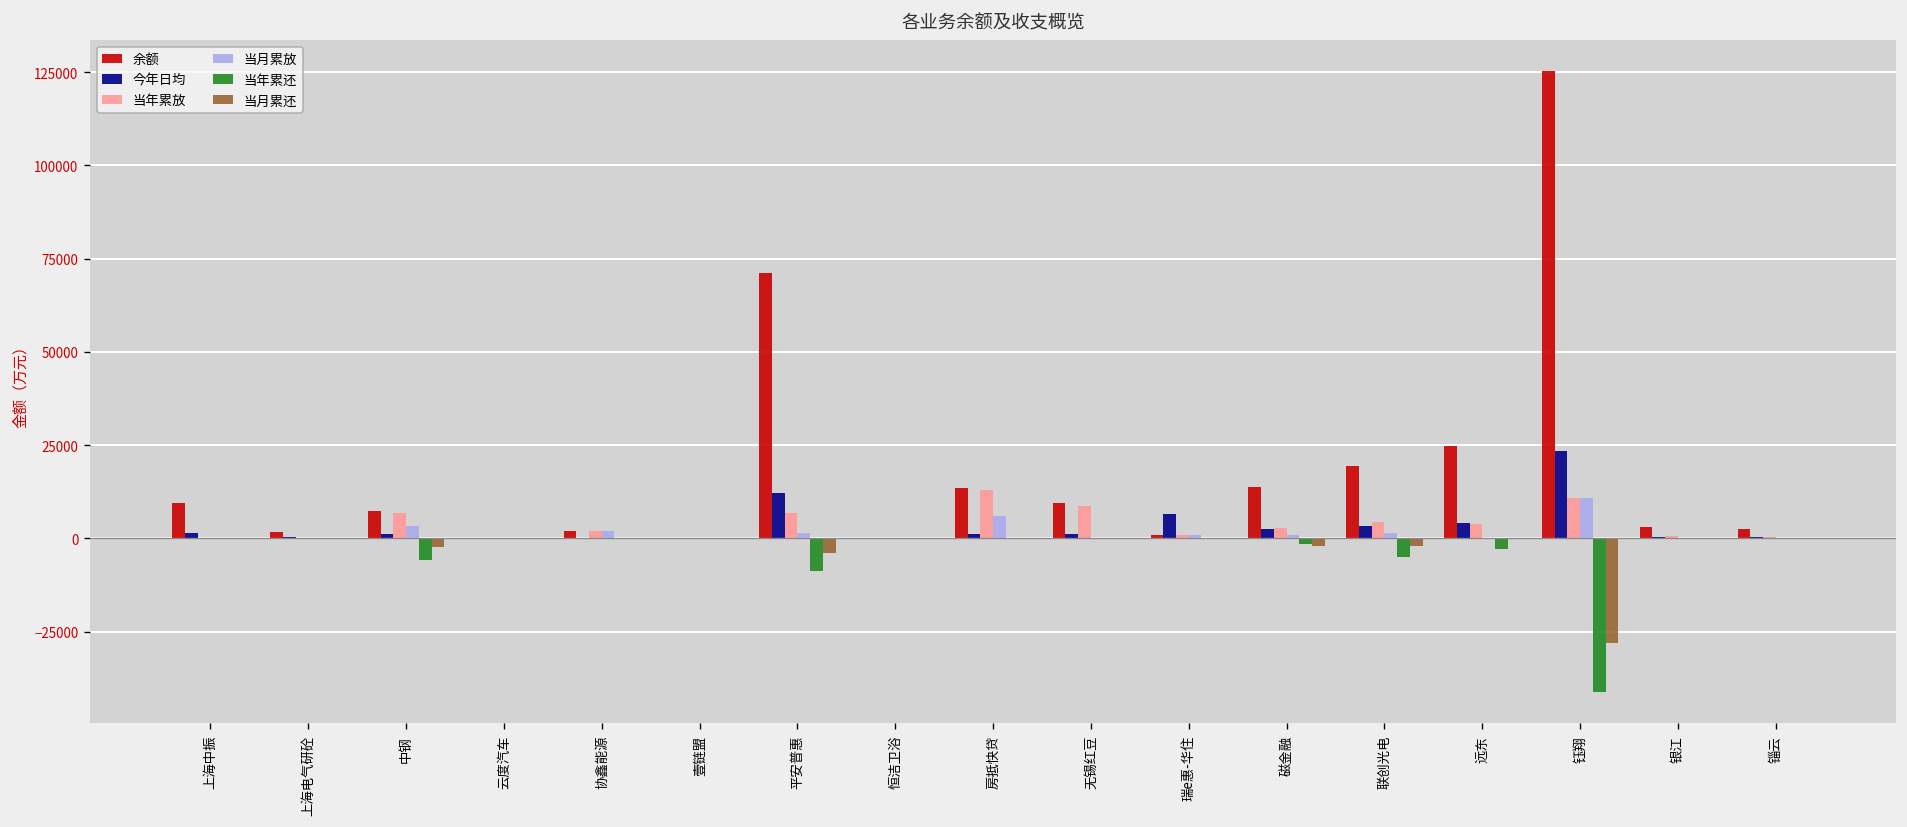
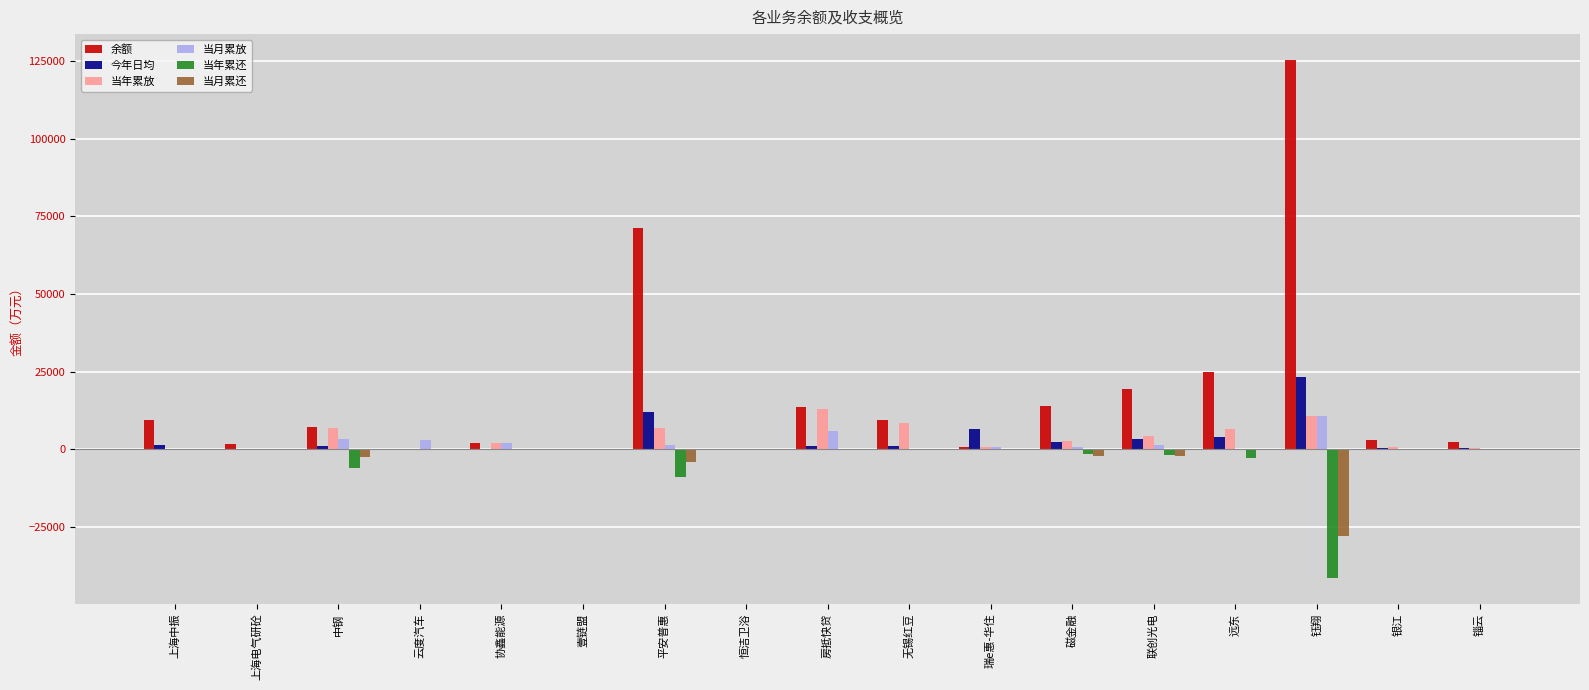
当月累放, 云度汽车: 0 -> 3000
当年累还, 联创光电: -5000 -> -2000
当年累放, 远东: 4000 -> 7000
